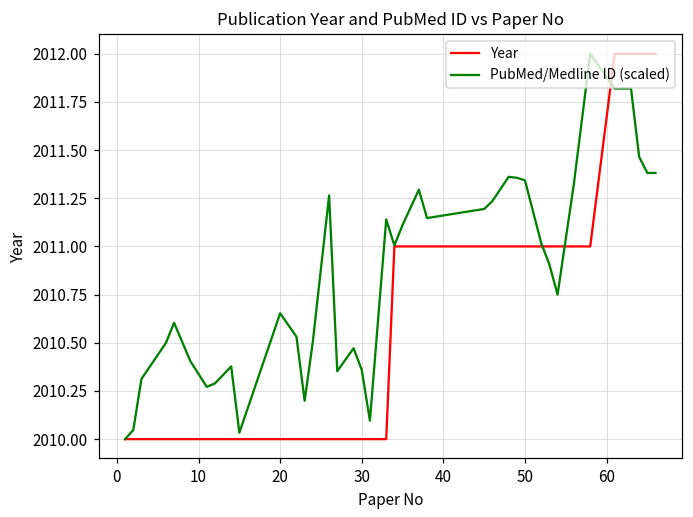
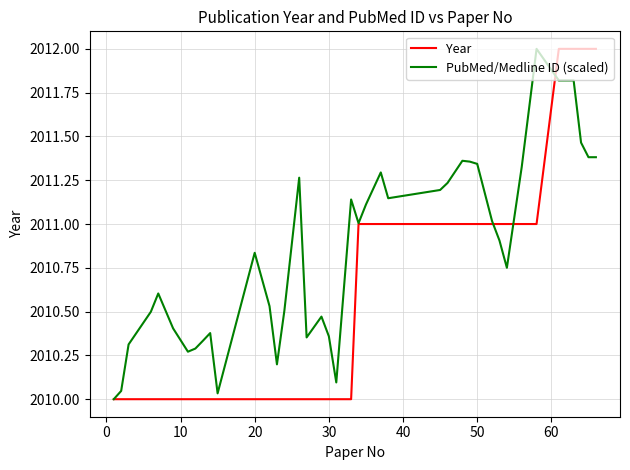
PubMed/Medline ID (scaled), 20: 2010.65 -> 2010.84
